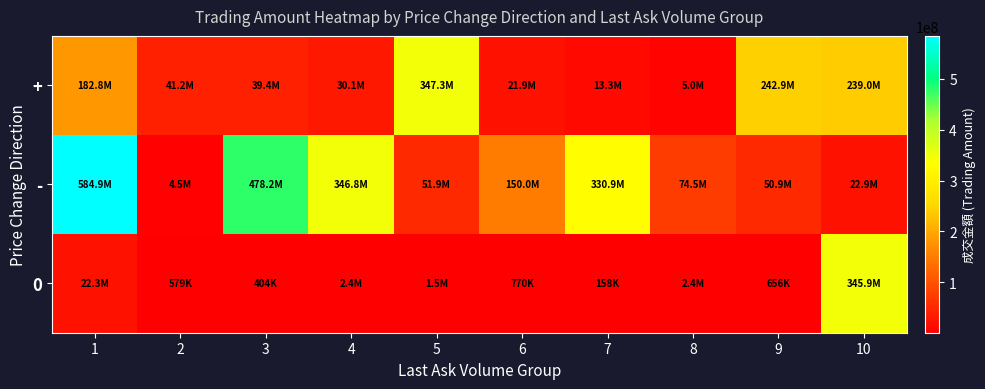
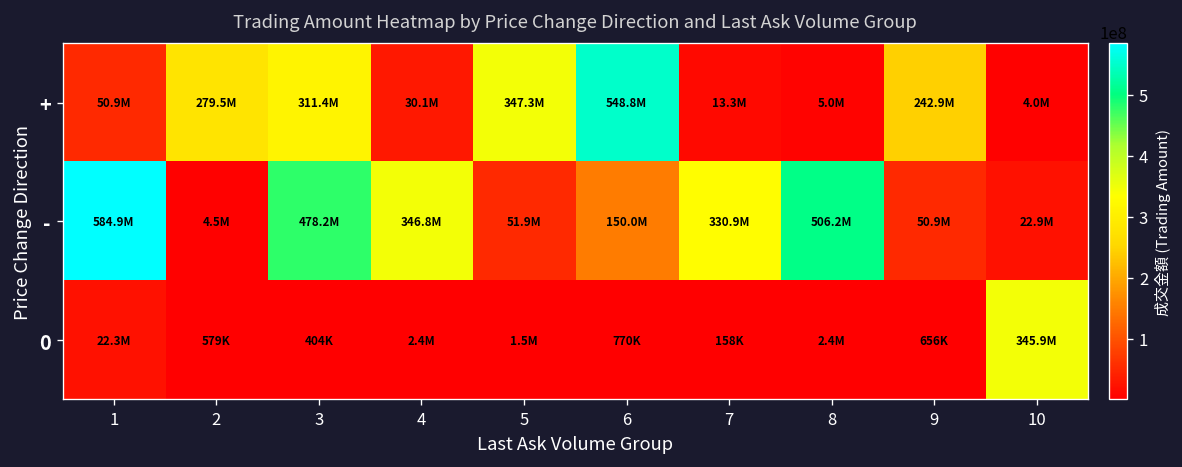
+, 1: 182.8M -> 50.9M
+, 2: 41.2M -> 279.5M
+, 3: 39.4M -> 311.4M
+, 6: 21.9M -> 548.8M
+, 10: 239.0M -> 4.0M
-, 8: 74.5M -> 506.2M
